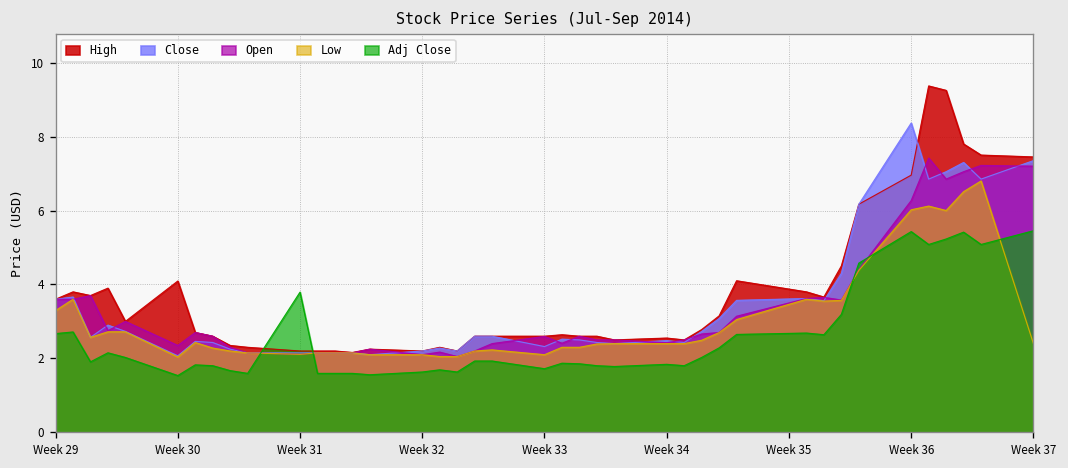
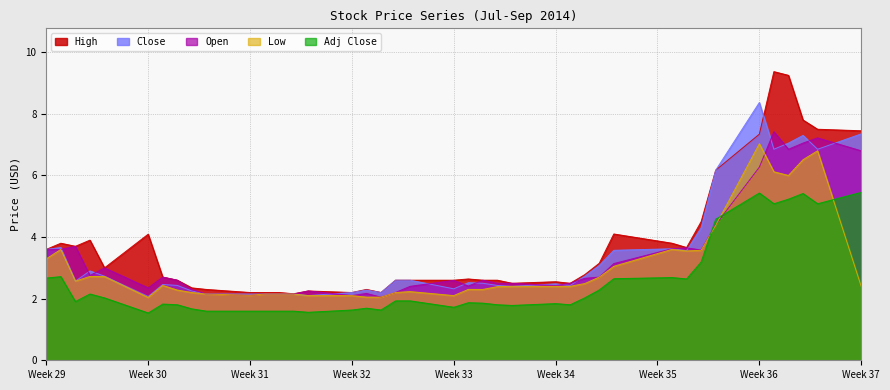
Adj Close, Week 31: 3.8 -> 1.6
High, Week 36: 7.0 -> 7.3
Low, Week 36: 6.0 -> 7.0
Open, Week 37: 7.2 -> 6.8
